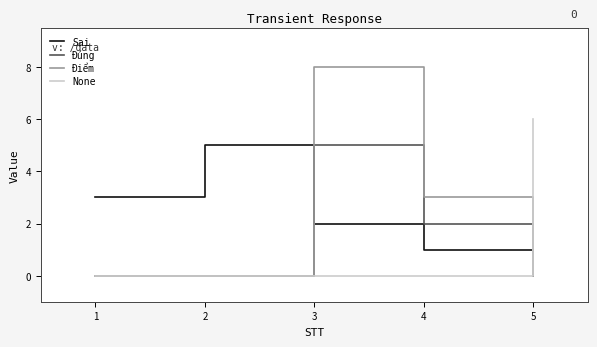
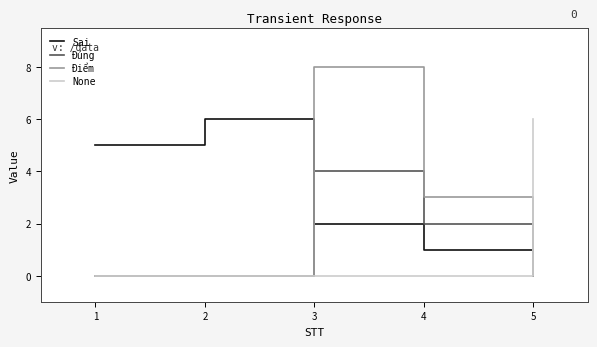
Sai, 1: 3 -> 5
Sai, 2: 5 -> 6
Đúng, 3: 5 -> 4
